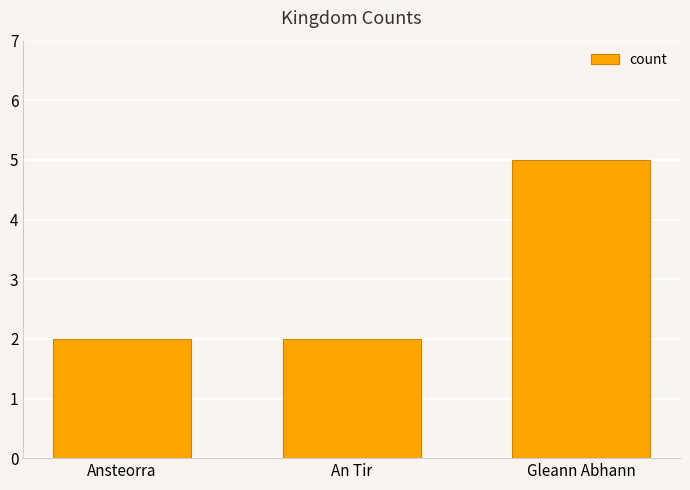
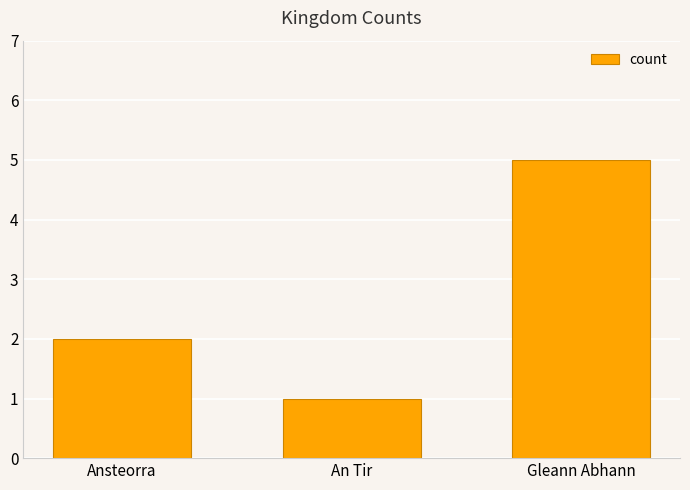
An Tir: 2 -> 1
